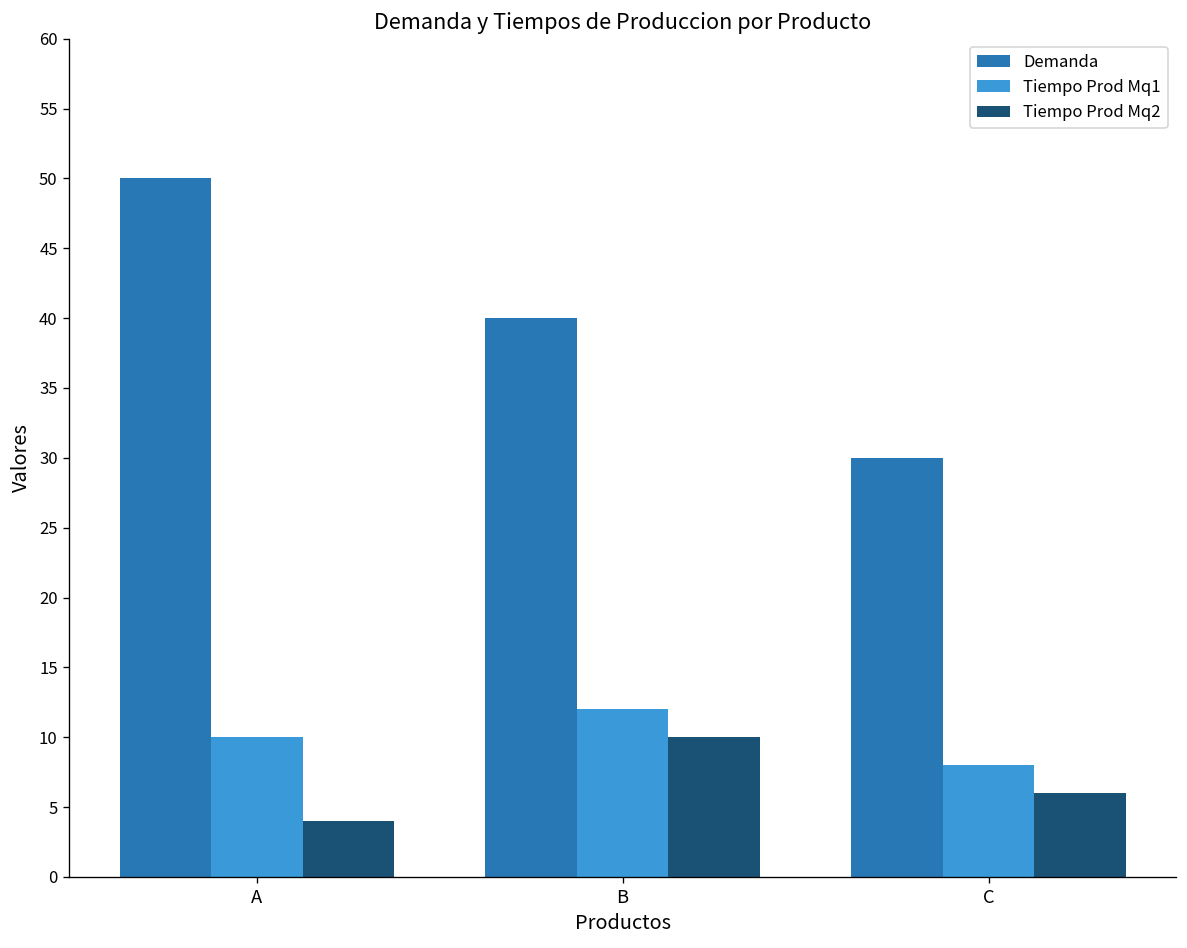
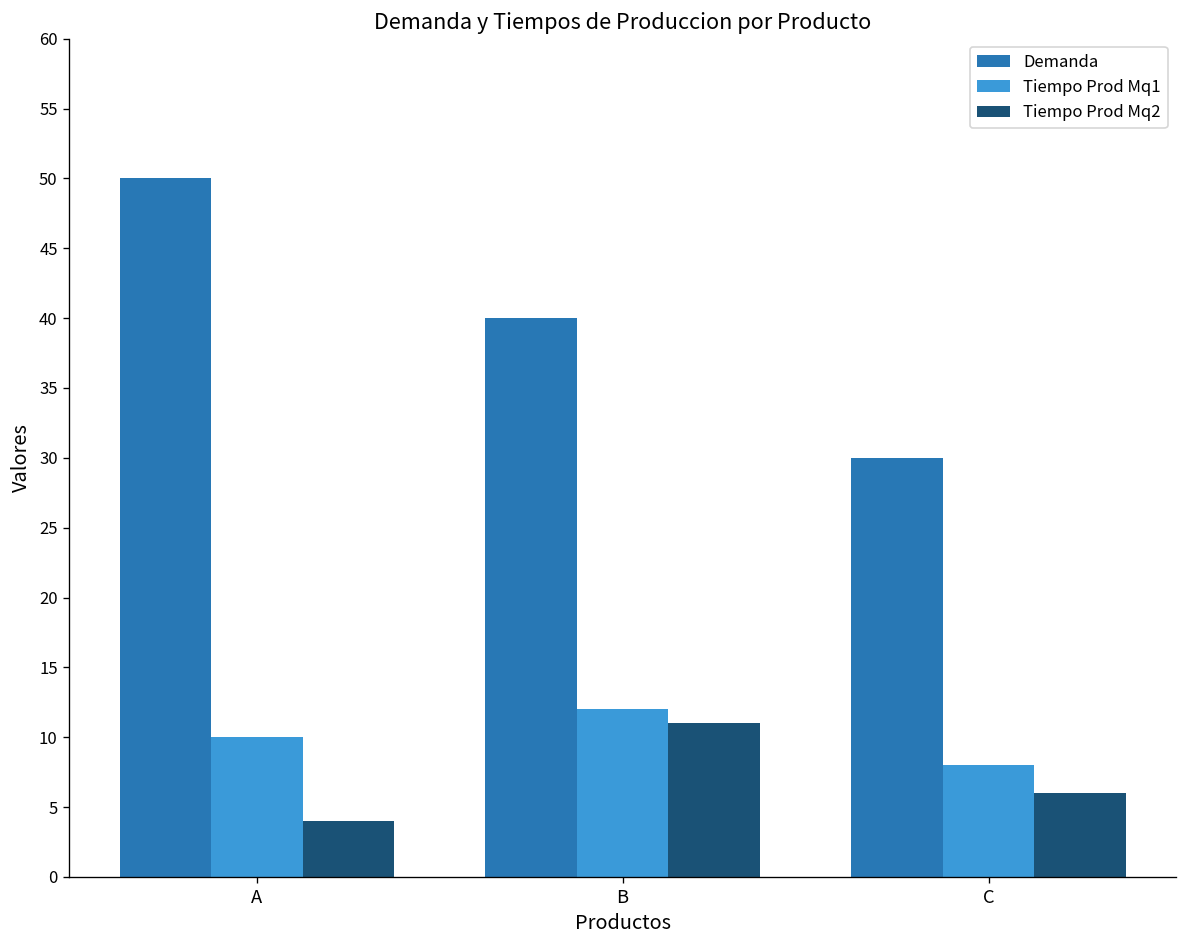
Tiempo Prod Mq2, B: 10 -> 11
